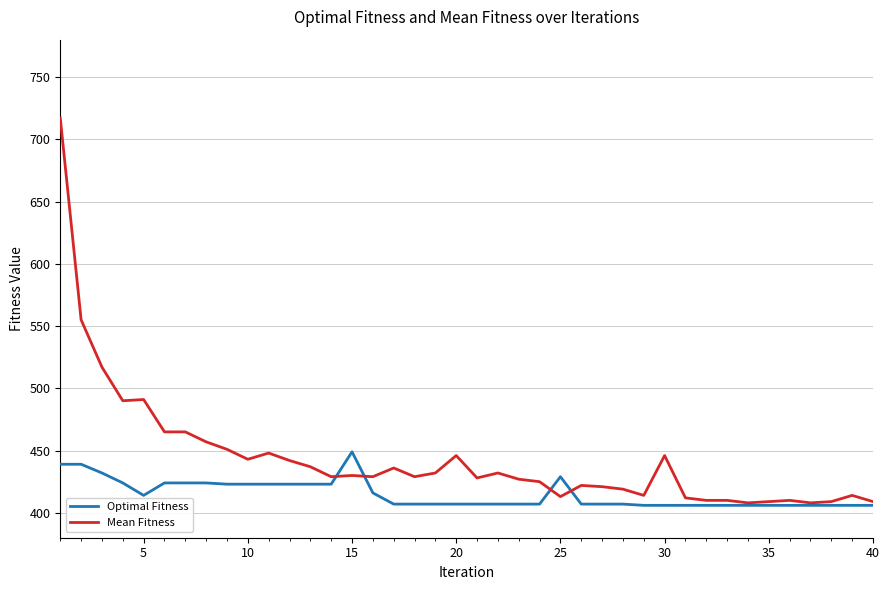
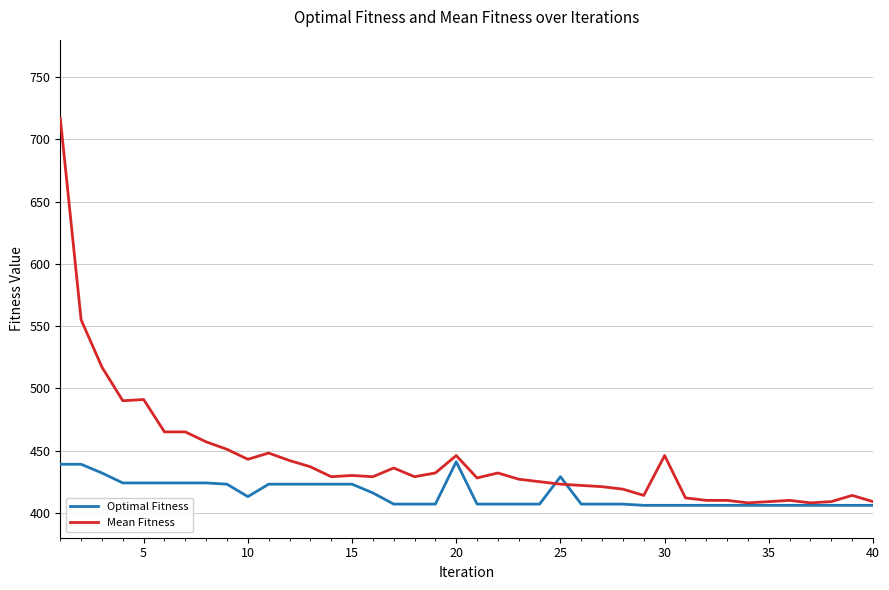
Optimal Fitness, 5: 414 -> 424
Optimal Fitness, 10: 423 -> 413
Optimal Fitness, 15: 449 -> 423
Optimal Fitness, 20: 407 -> 441
Mean Fitness, 25: 413 -> 423
